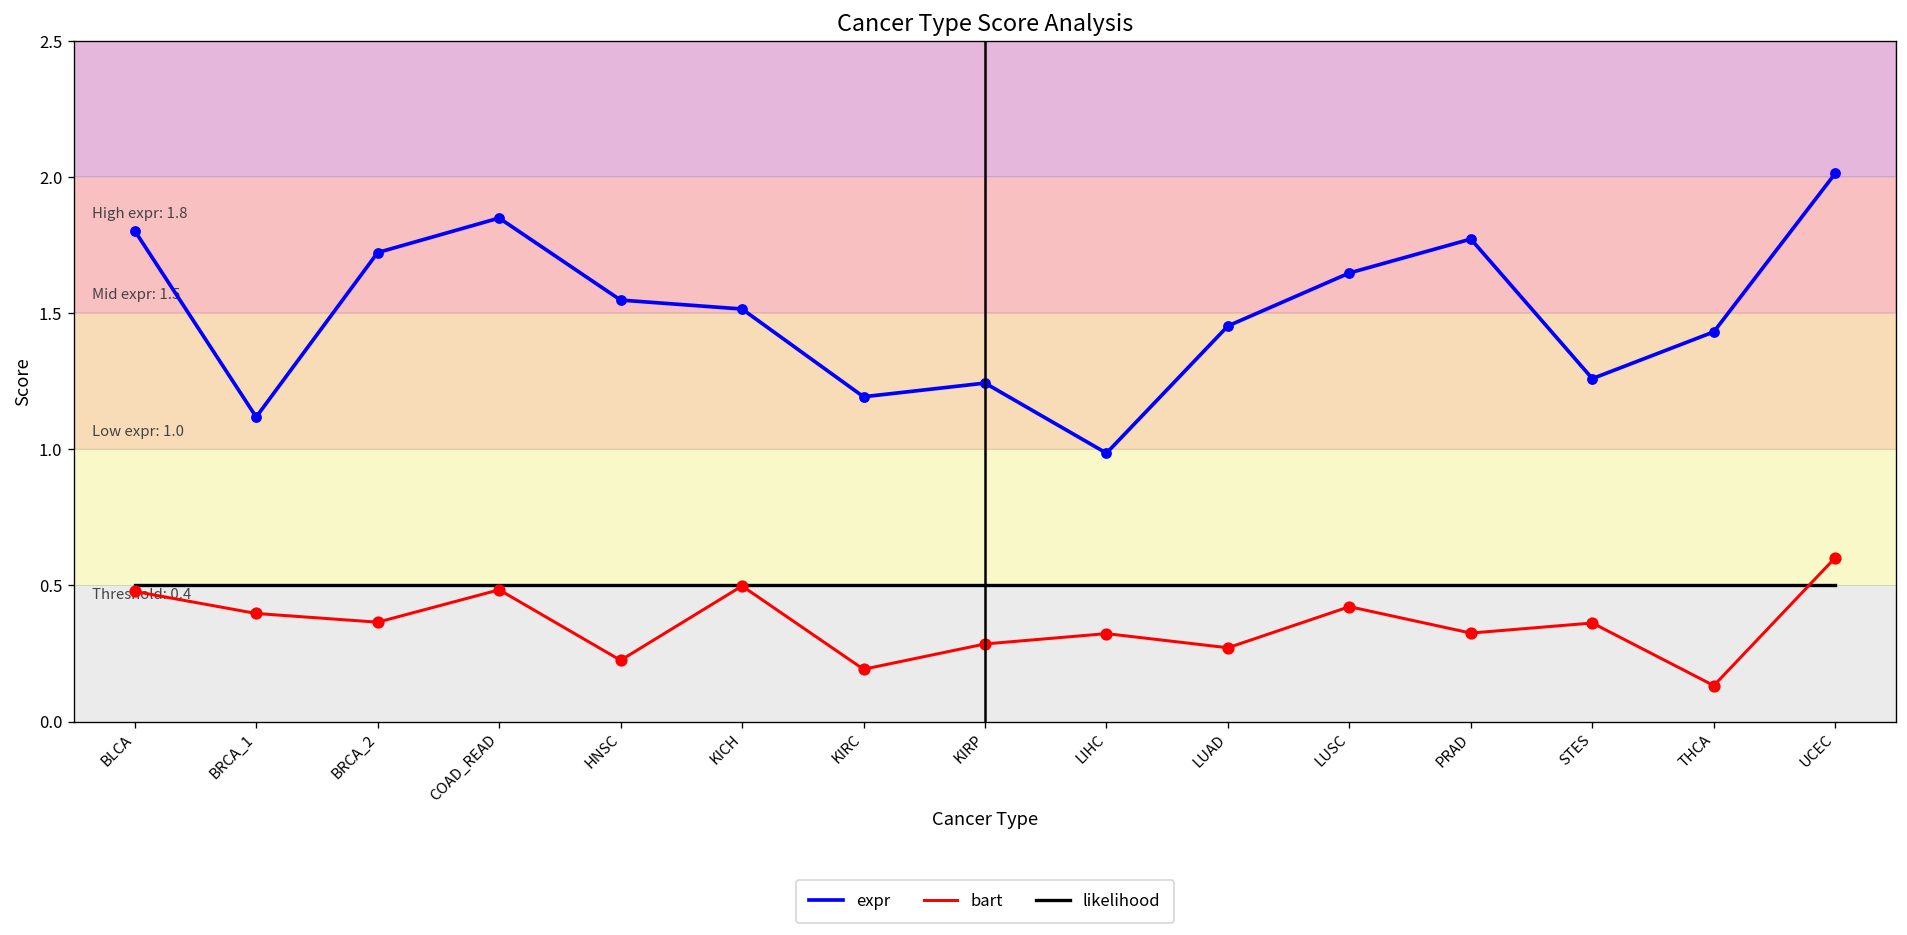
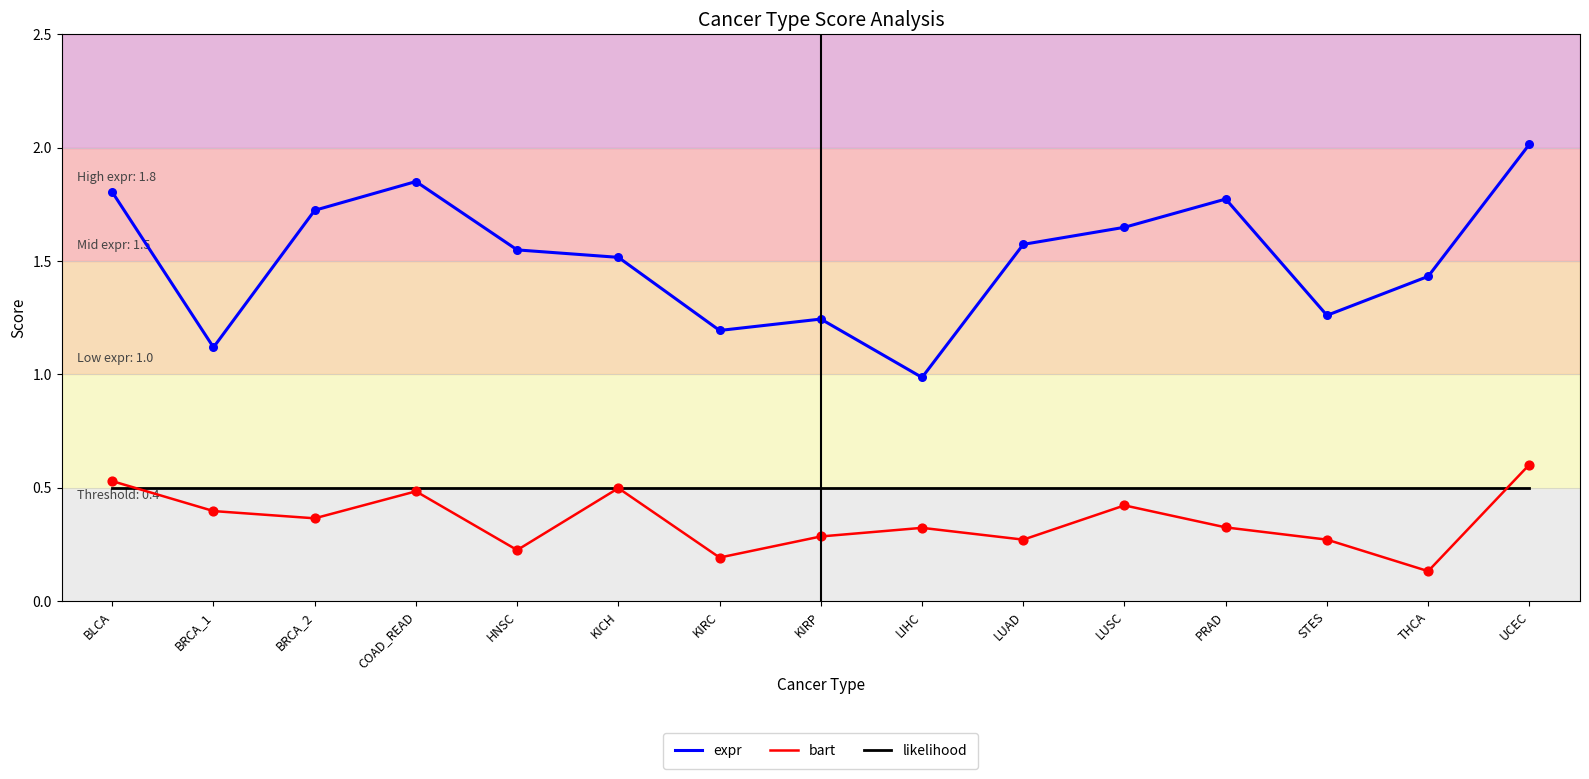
bart, BLCA: 0.48 -> 0.53
expr, LUAD: 1.45 -> 1.57
bart, STES: 0.36 -> 0.27
